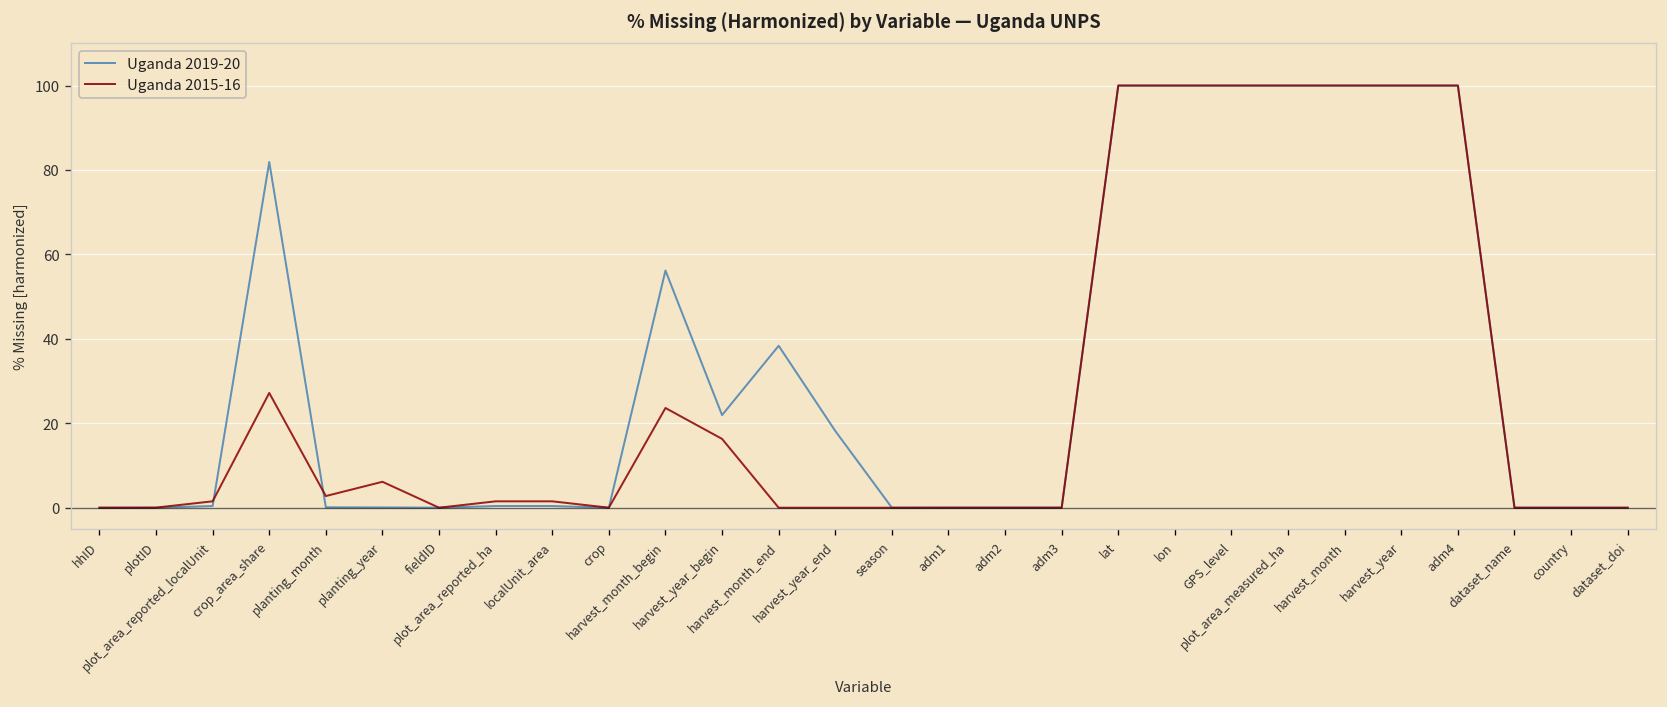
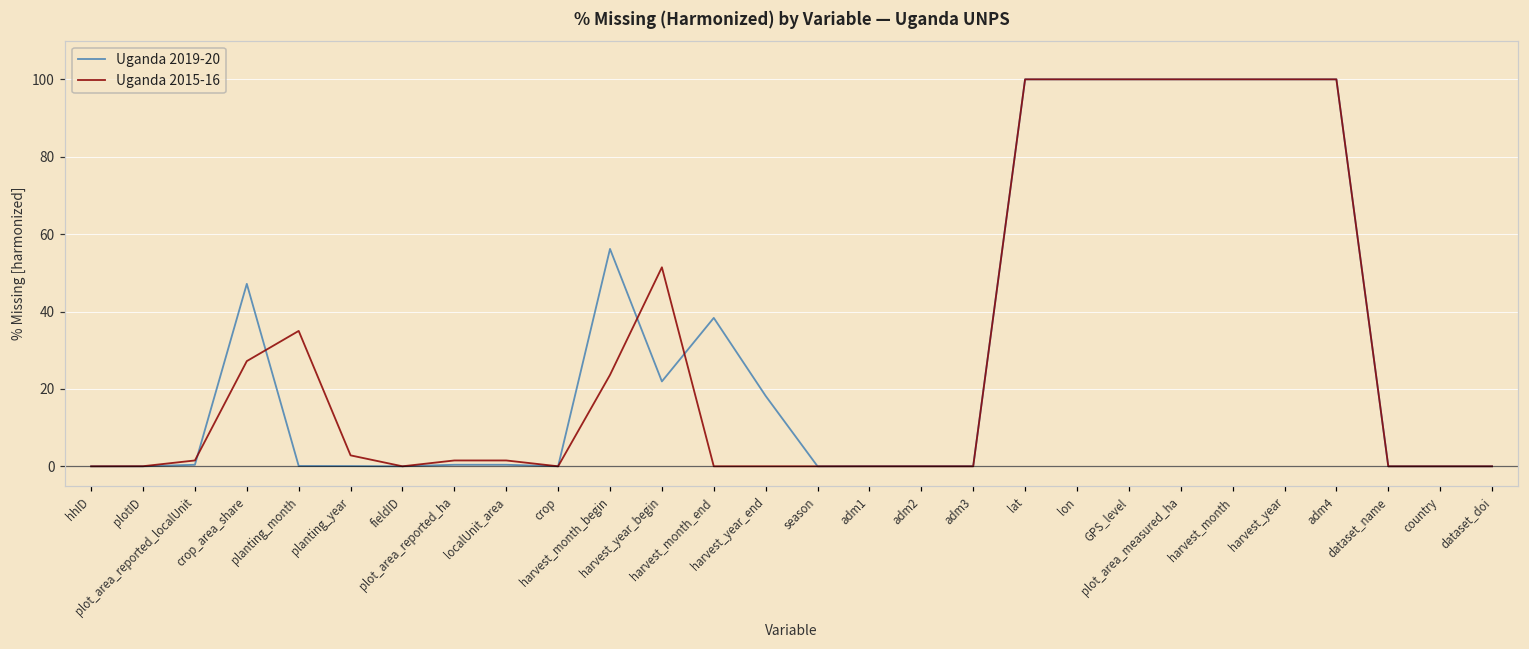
Uganda 2019-20, crop_area_share: 82 -> 47
Uganda 2015-16, planting_month: 3 -> 35
Uganda 2015-16, planting_year: 6 -> 3
Uganda 2015-16, harvest_year_begin: 16 -> 51
